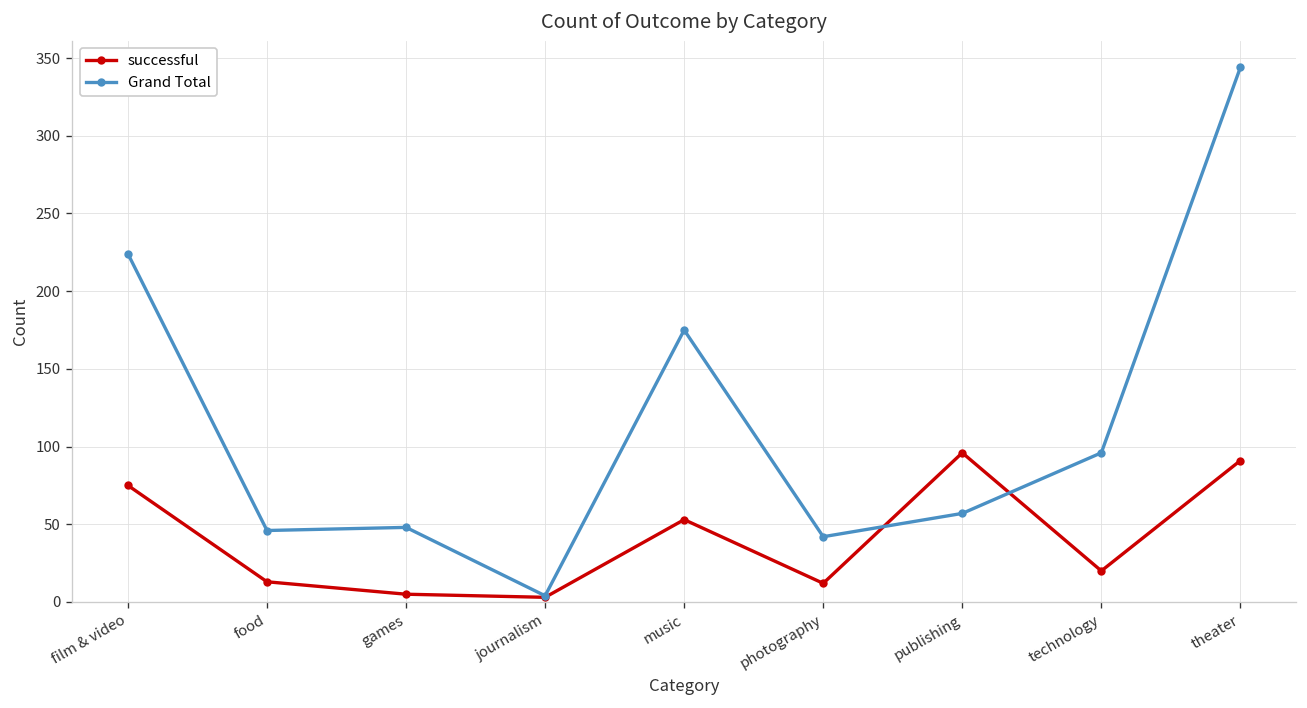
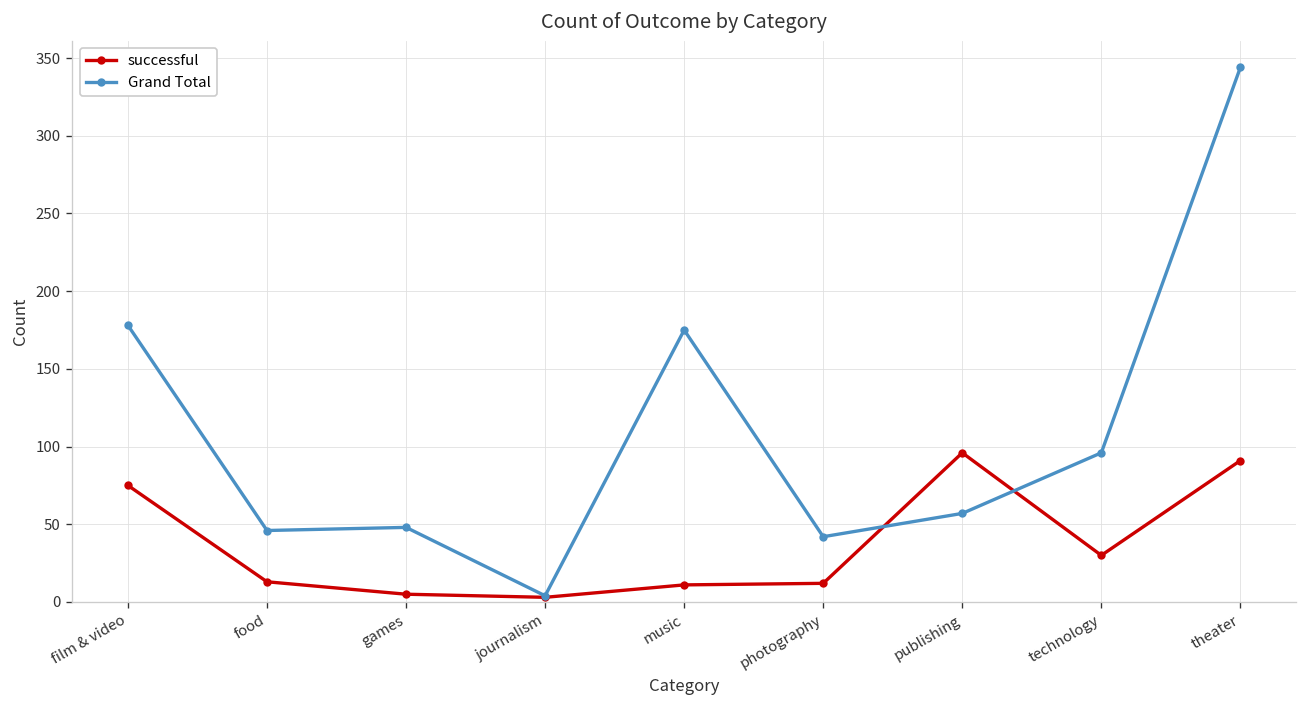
Grand Total, film & video: 224 -> 178
successful, music: 53 -> 11
successful, technology: 20 -> 30
